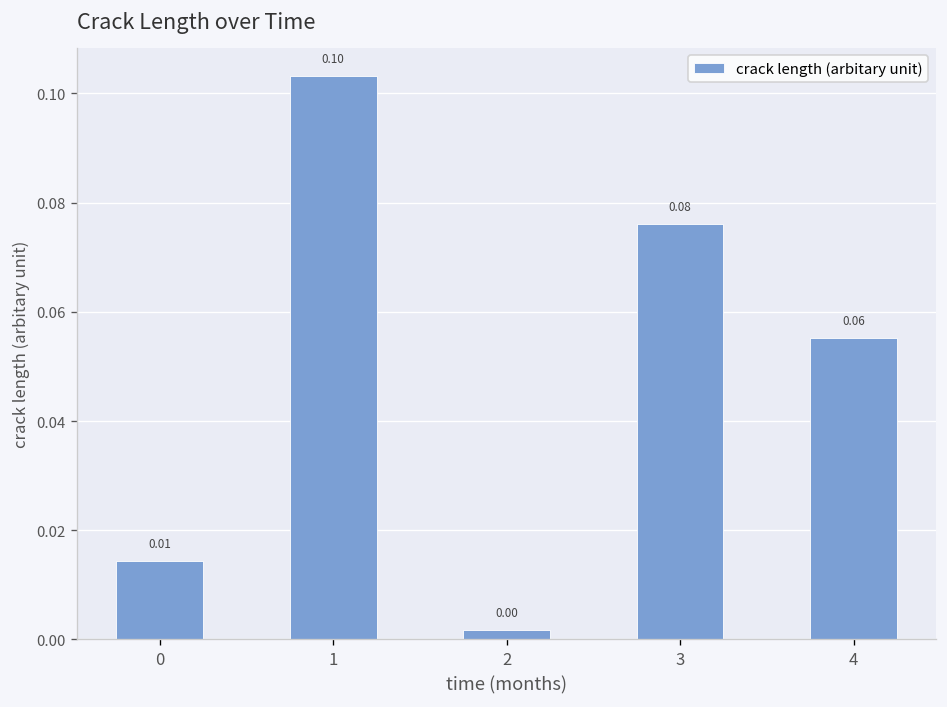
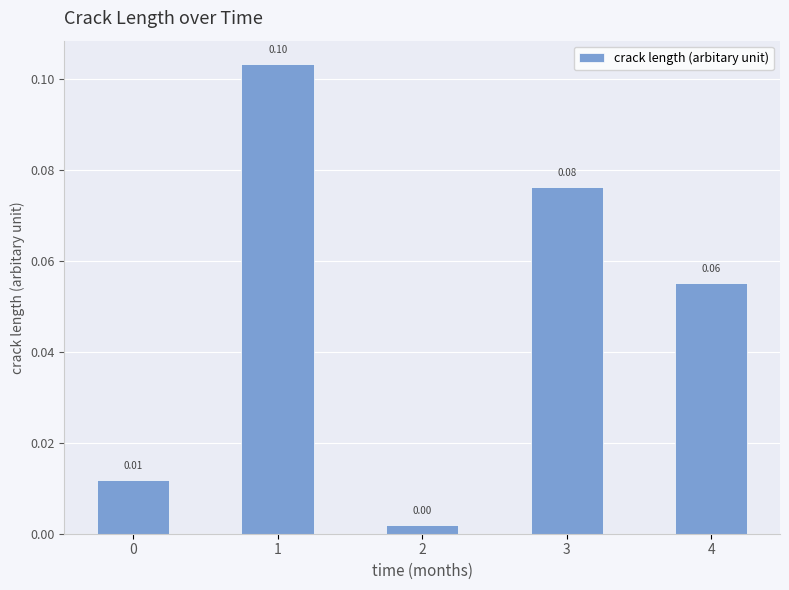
0: 0.014 -> 0.012
